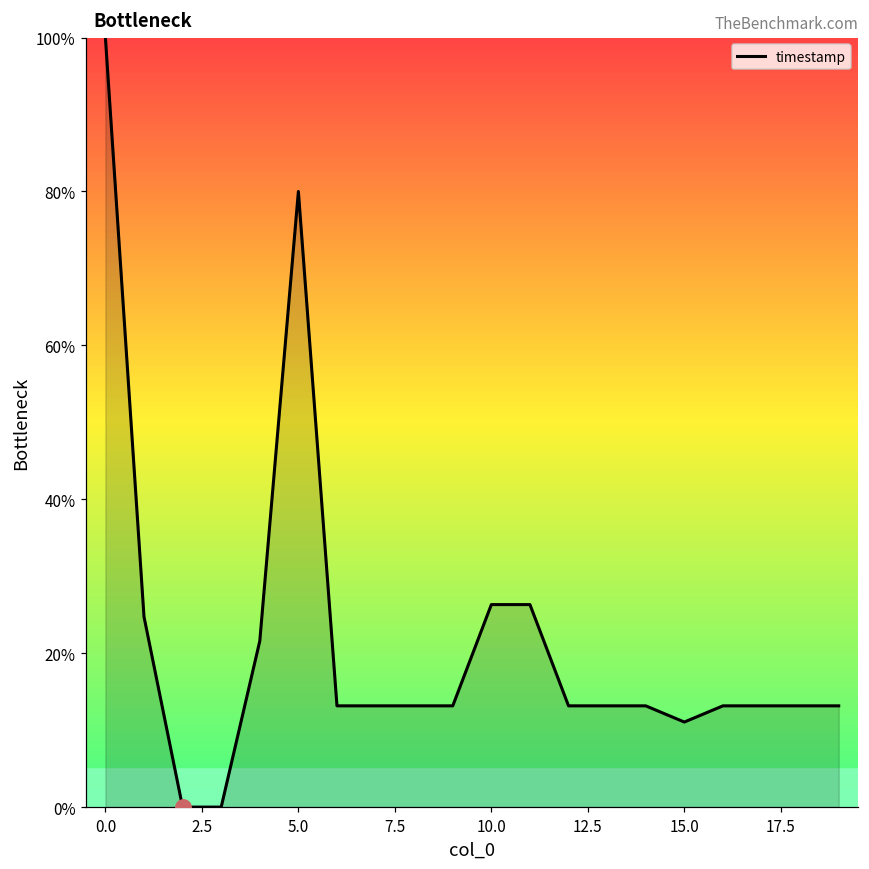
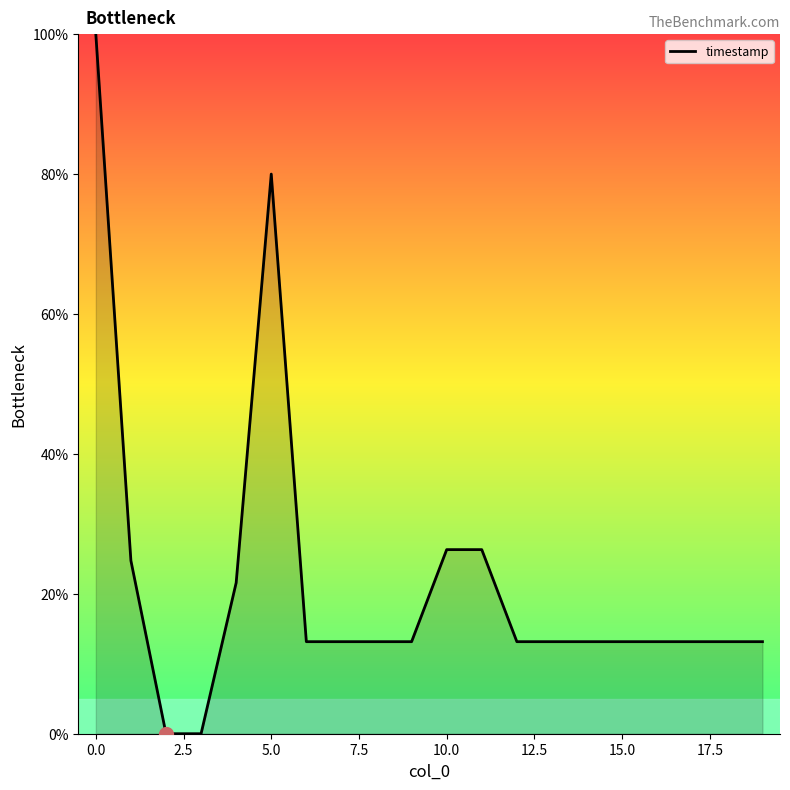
timestamp, 15.0: 11% -> 13%
